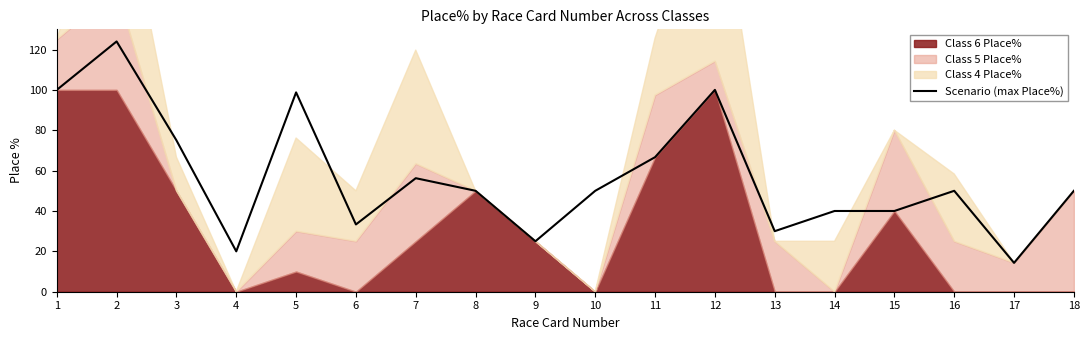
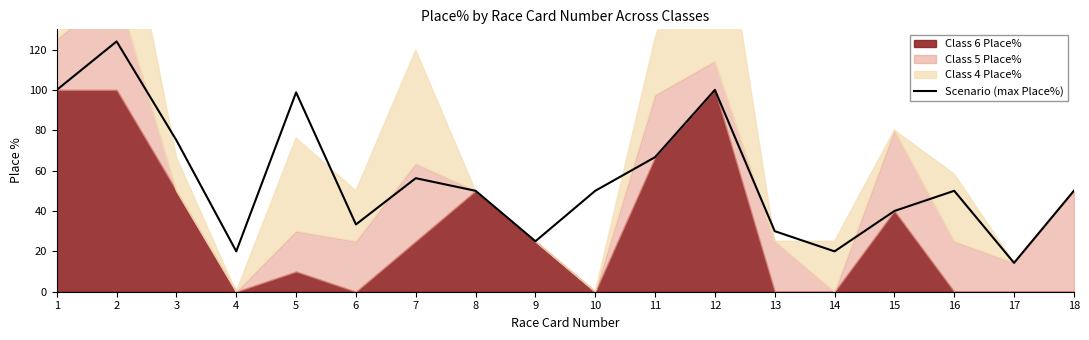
Scenario (max Place%), 14: 40 -> 20
